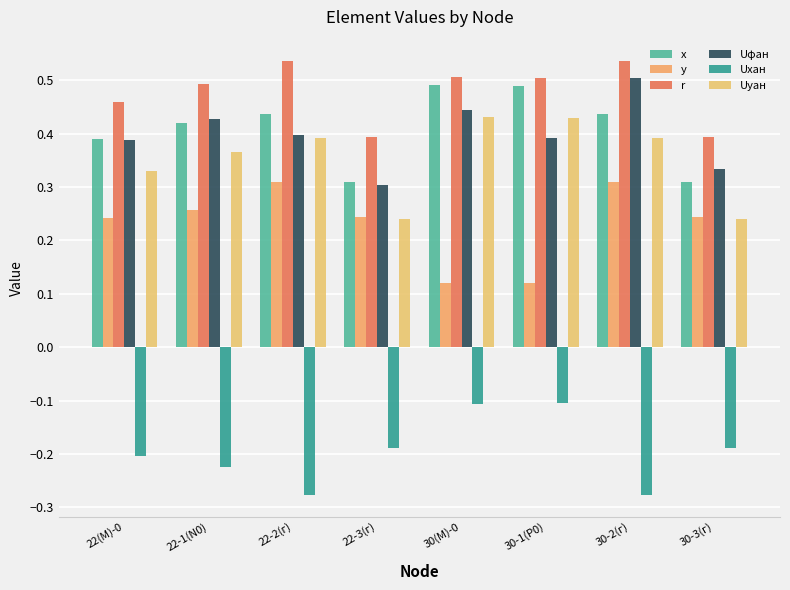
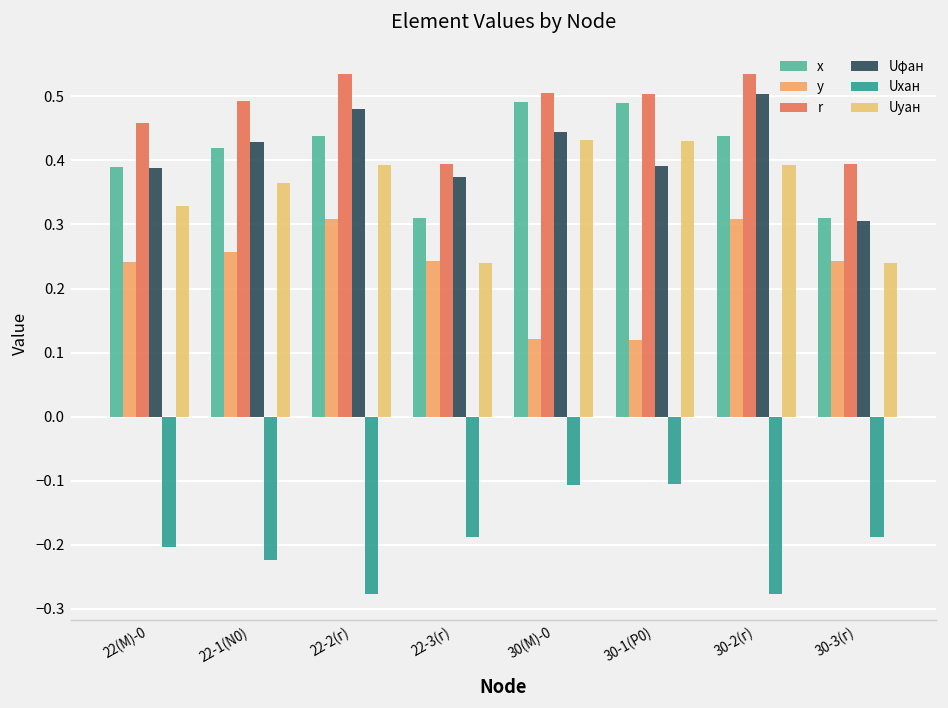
Uφан, 22-2(г): 0.40 -> 0.48
Uφан, 22-3(г): 0.30 -> 0.37
Uφан, 30-3(г): 0.33 -> 0.30
